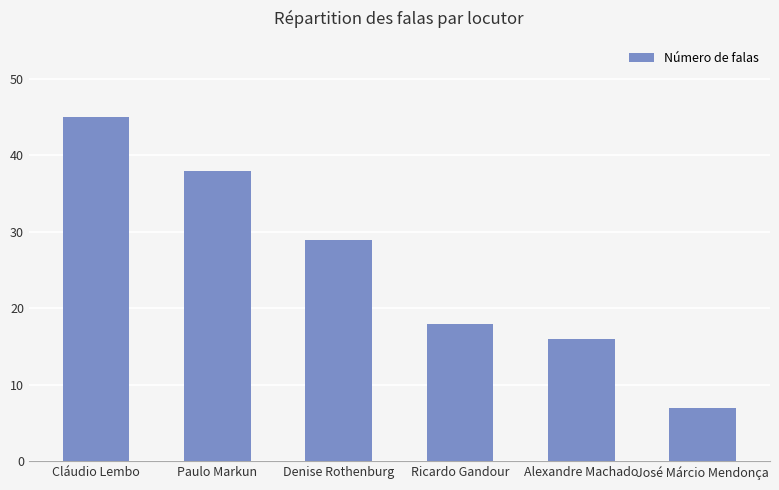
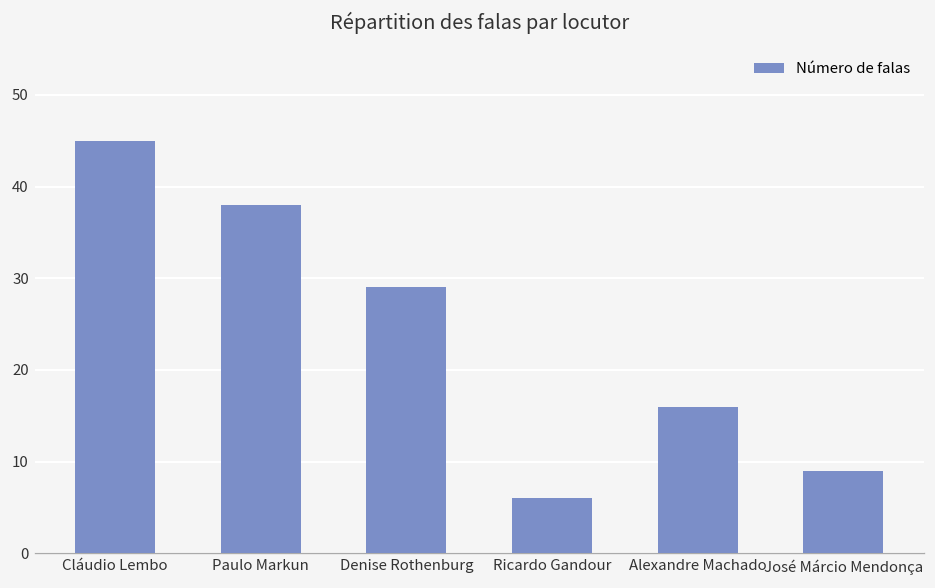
Ricardo Gandour: 18 -> 6
José Márcio Mendonça: 7 -> 9
